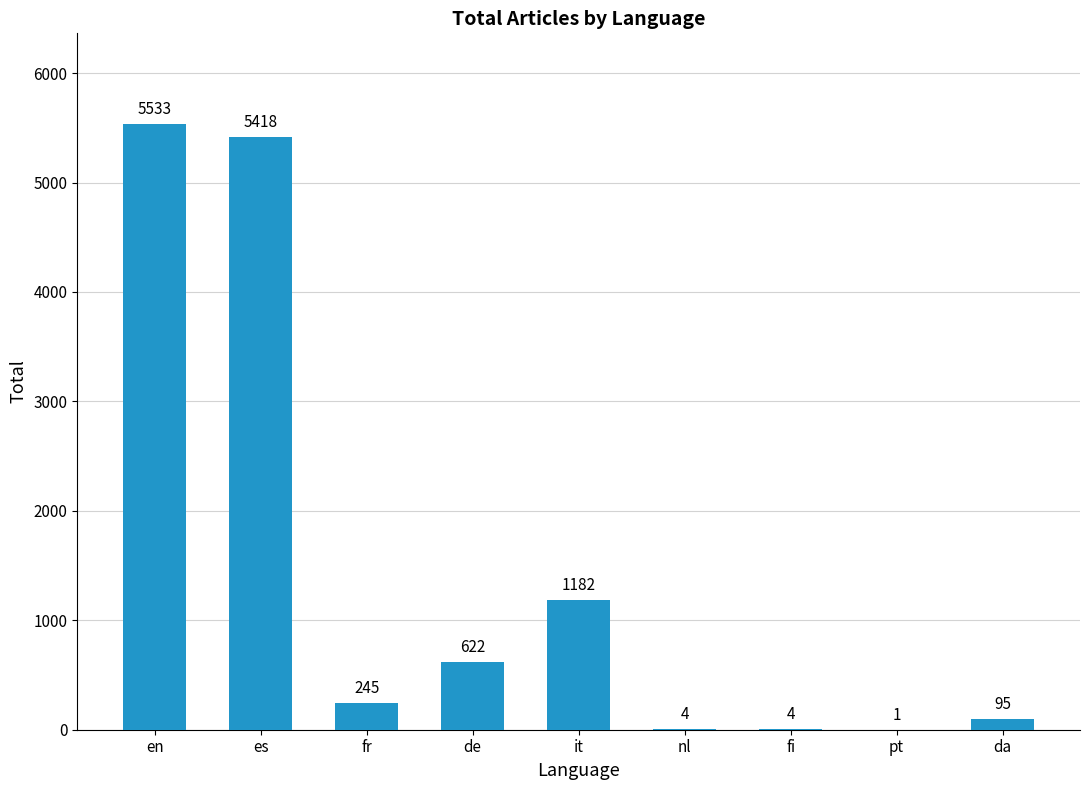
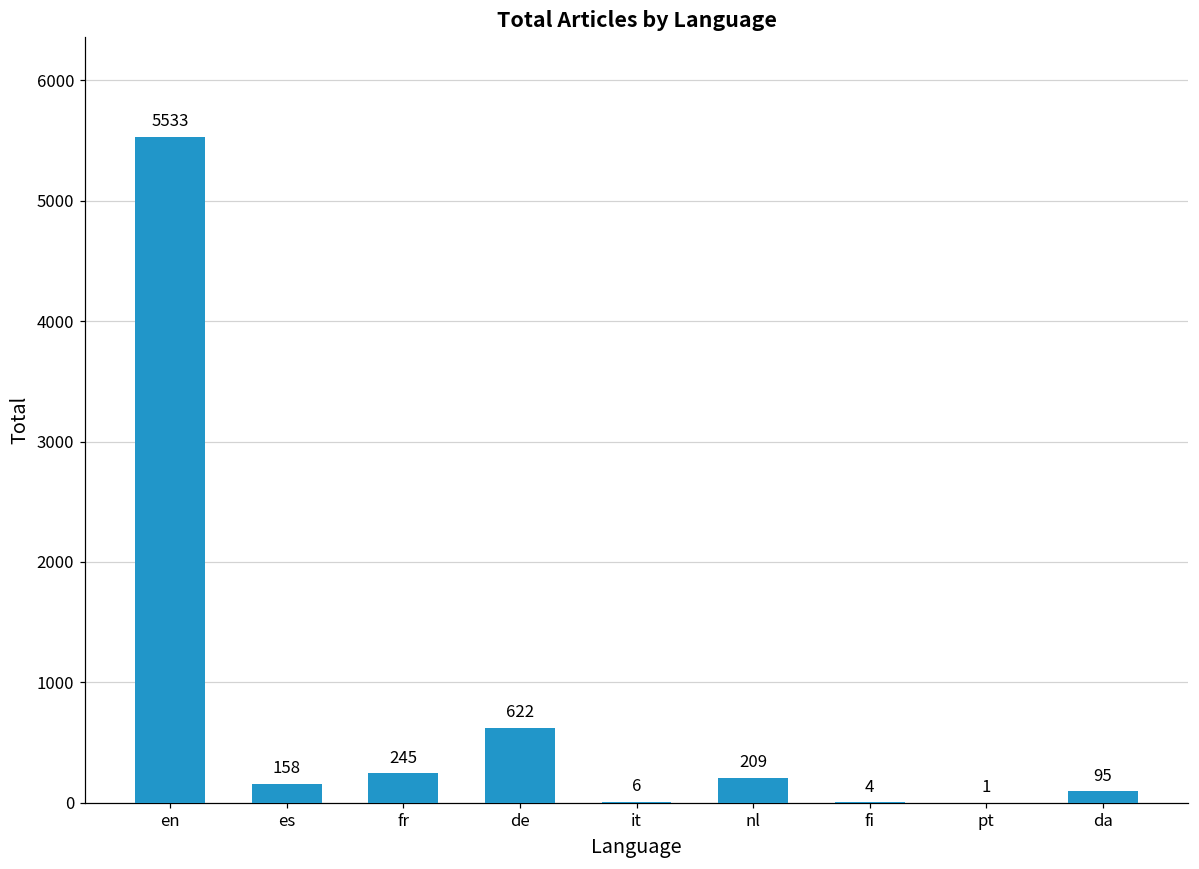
es: 5418 -> 158
it: 1182 -> 6
nl: 4 -> 209
